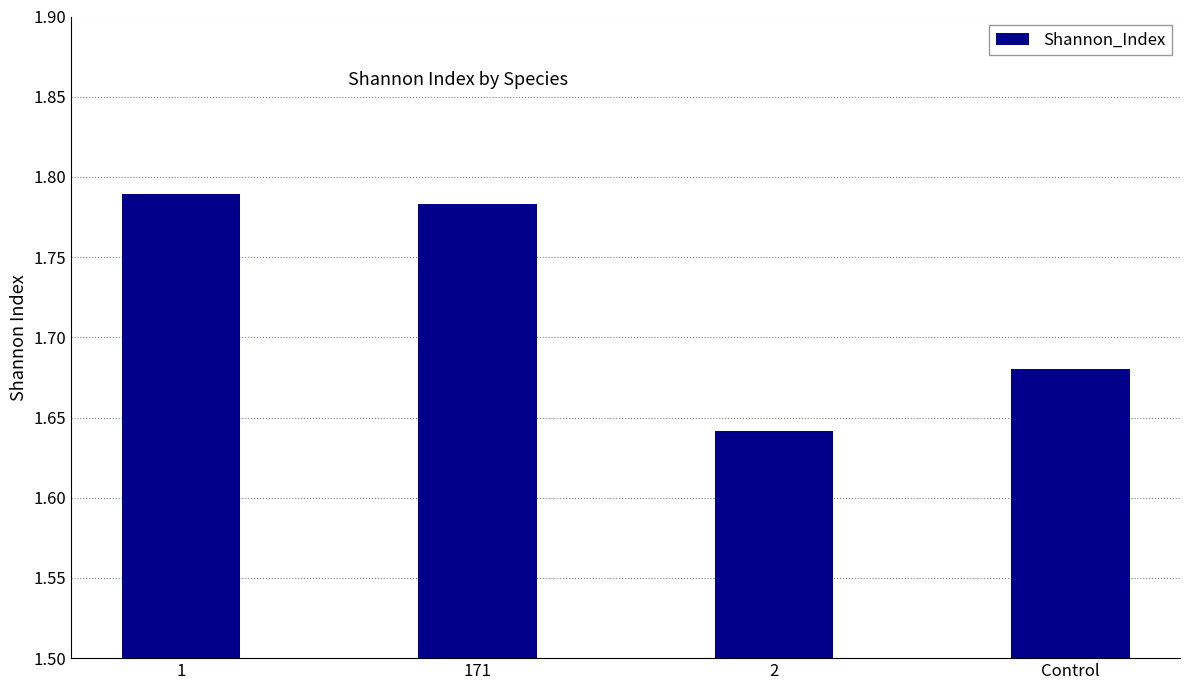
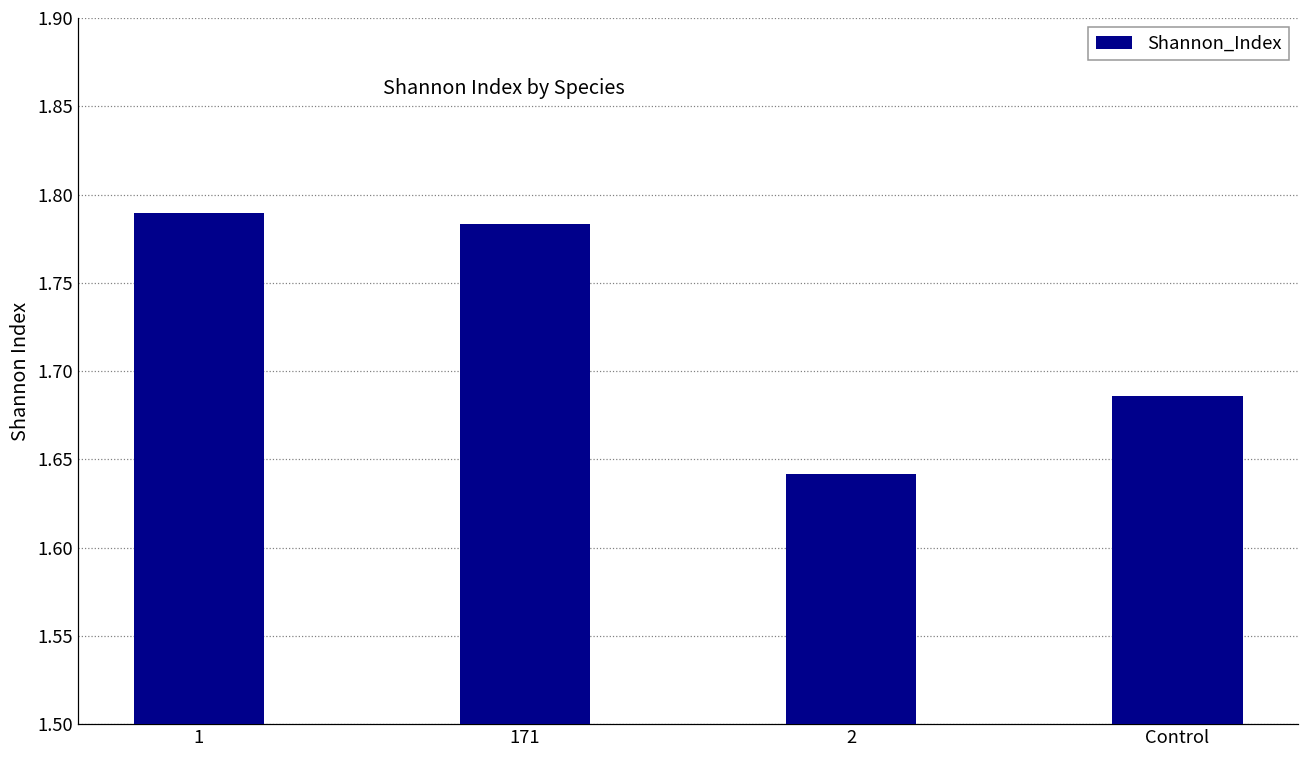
Control: 1.680 -> 1.686
